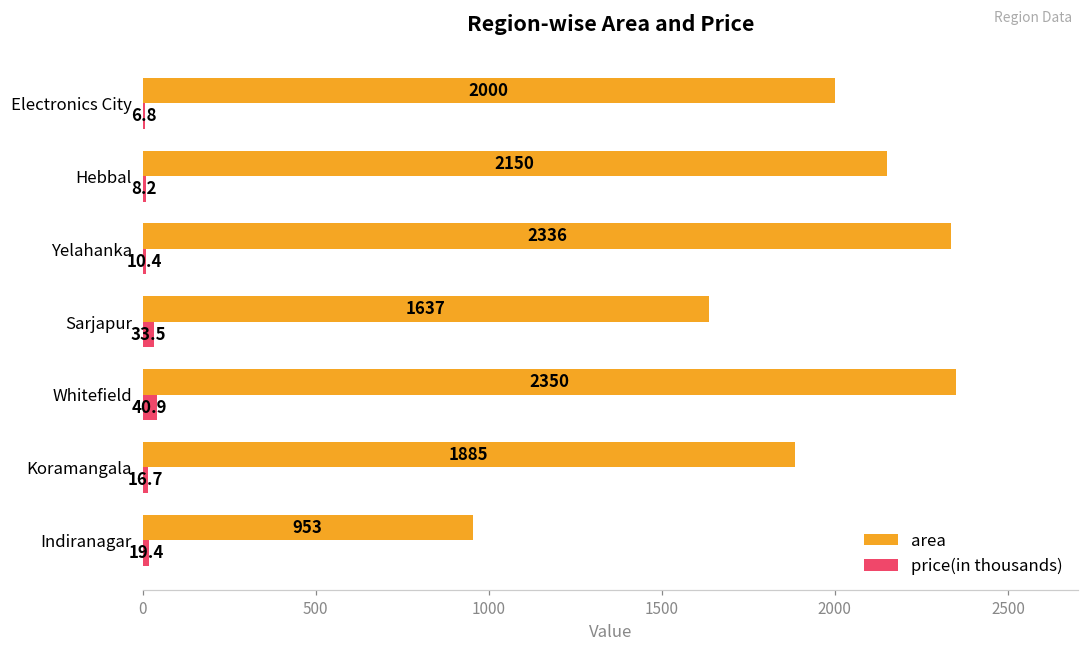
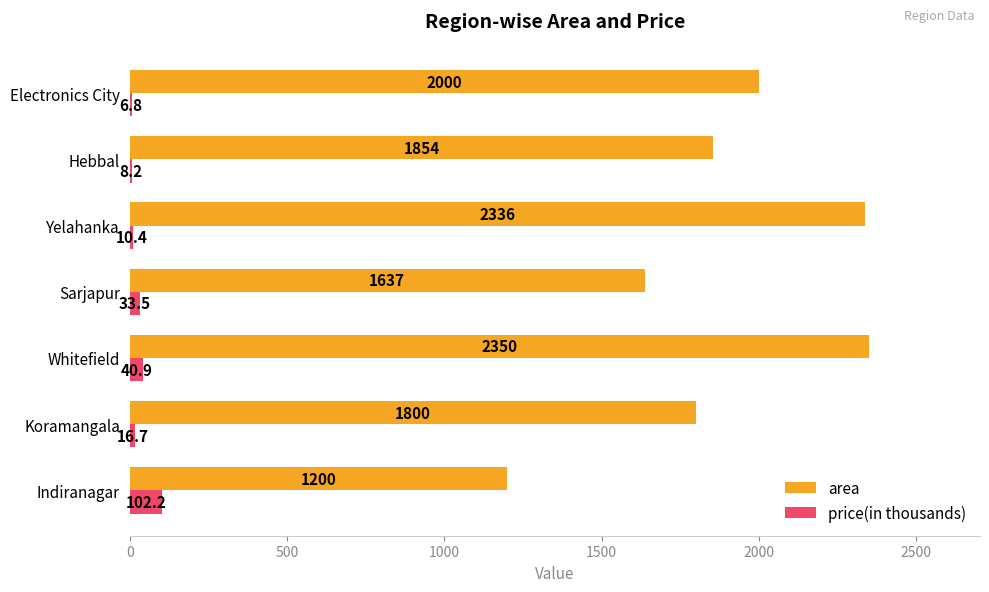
area, Hebbal: 2150 -> 1854
area, Koramangala: 1885 -> 1800
area, Indiranagar: 953 -> 1200
price(in thousands), Indiranagar: 19.4 -> 102.2
